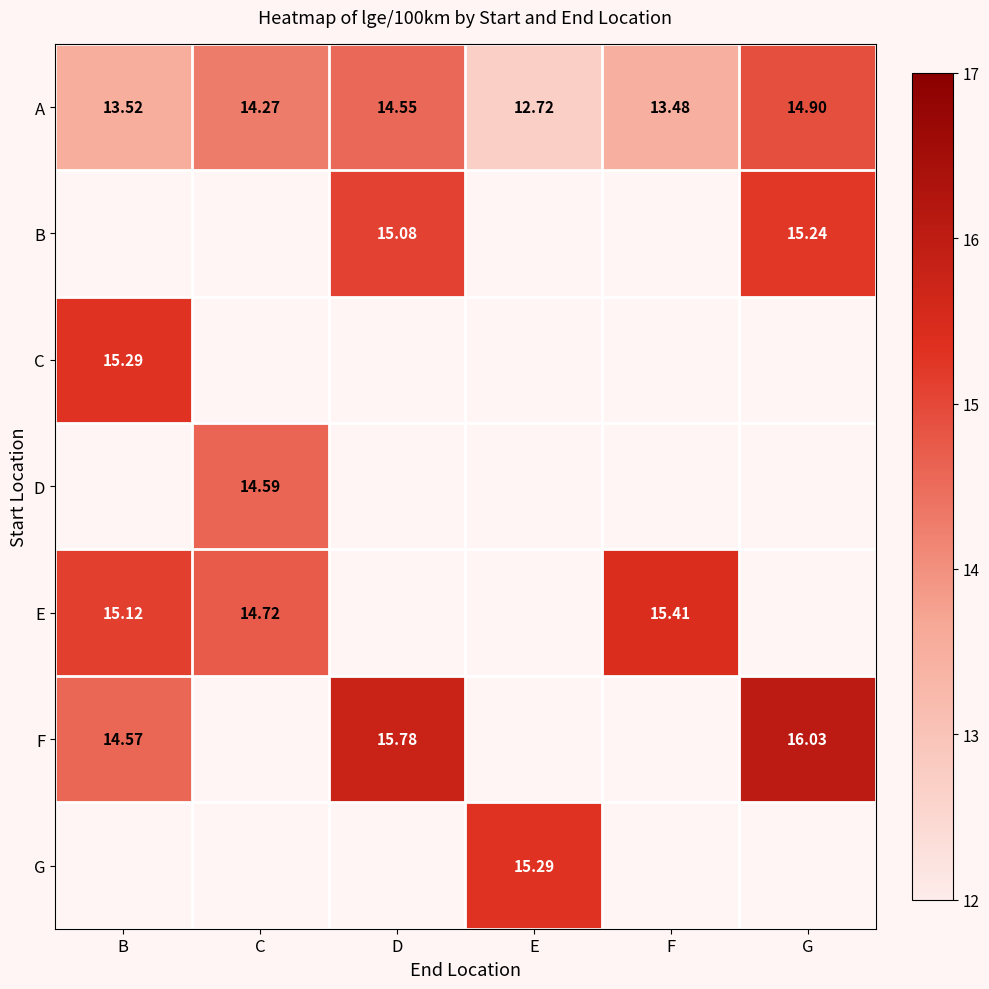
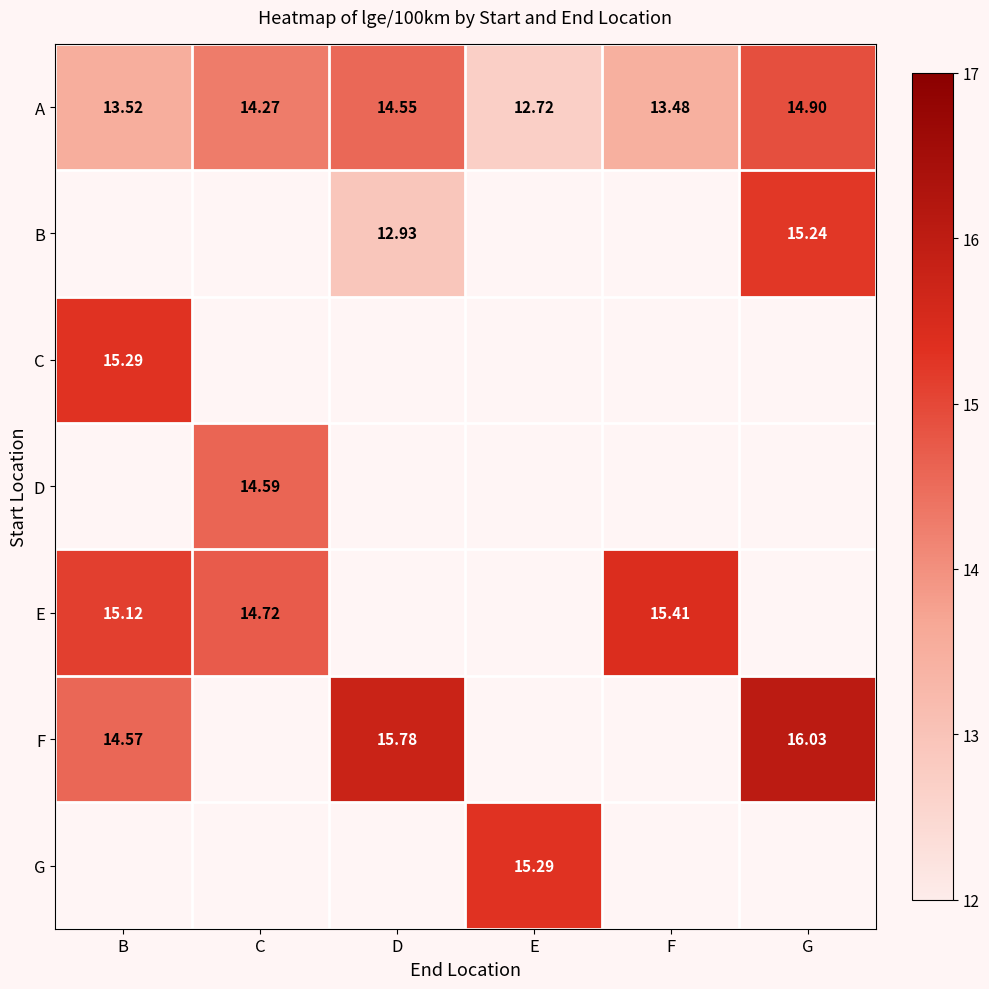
B, D: 15.08 -> 12.93
